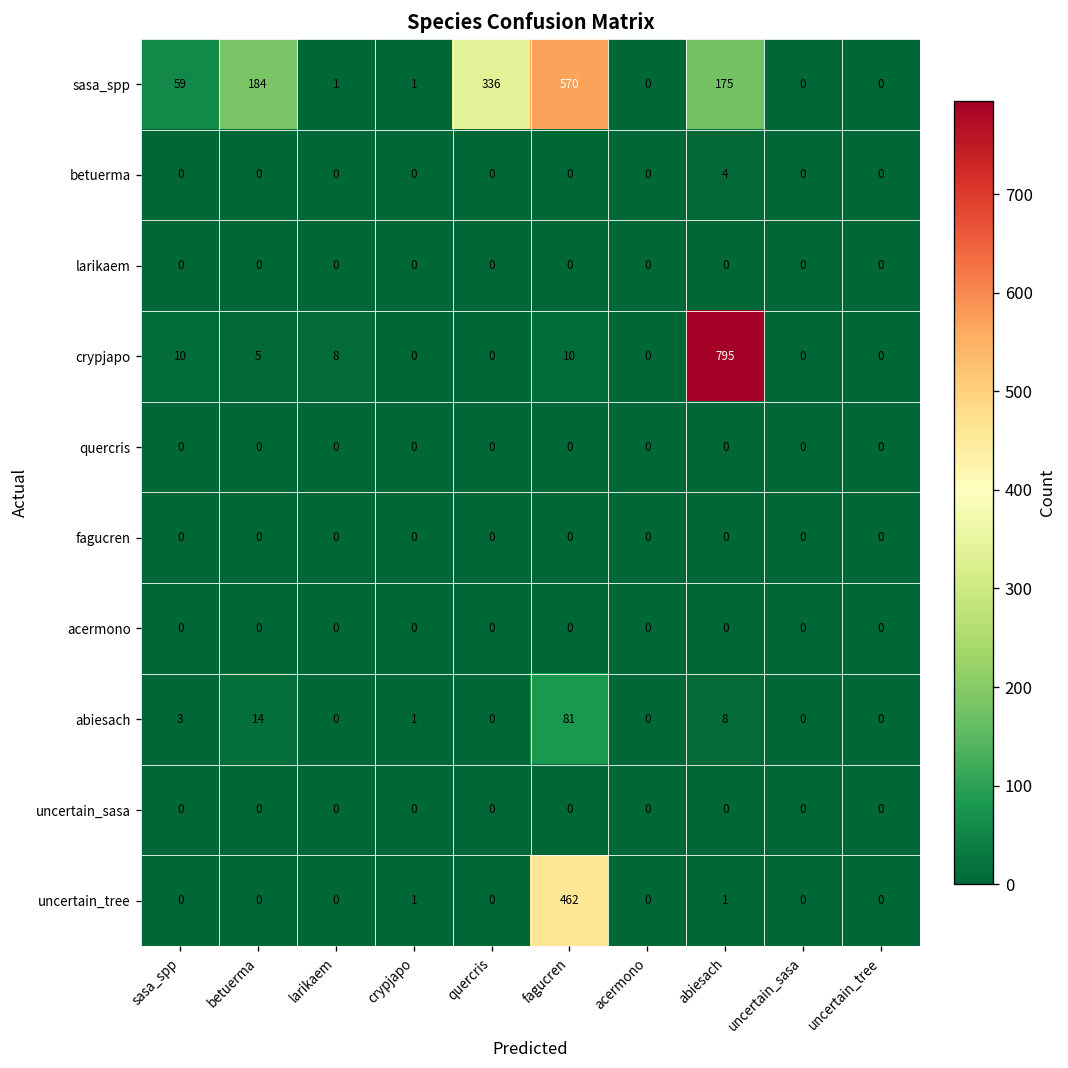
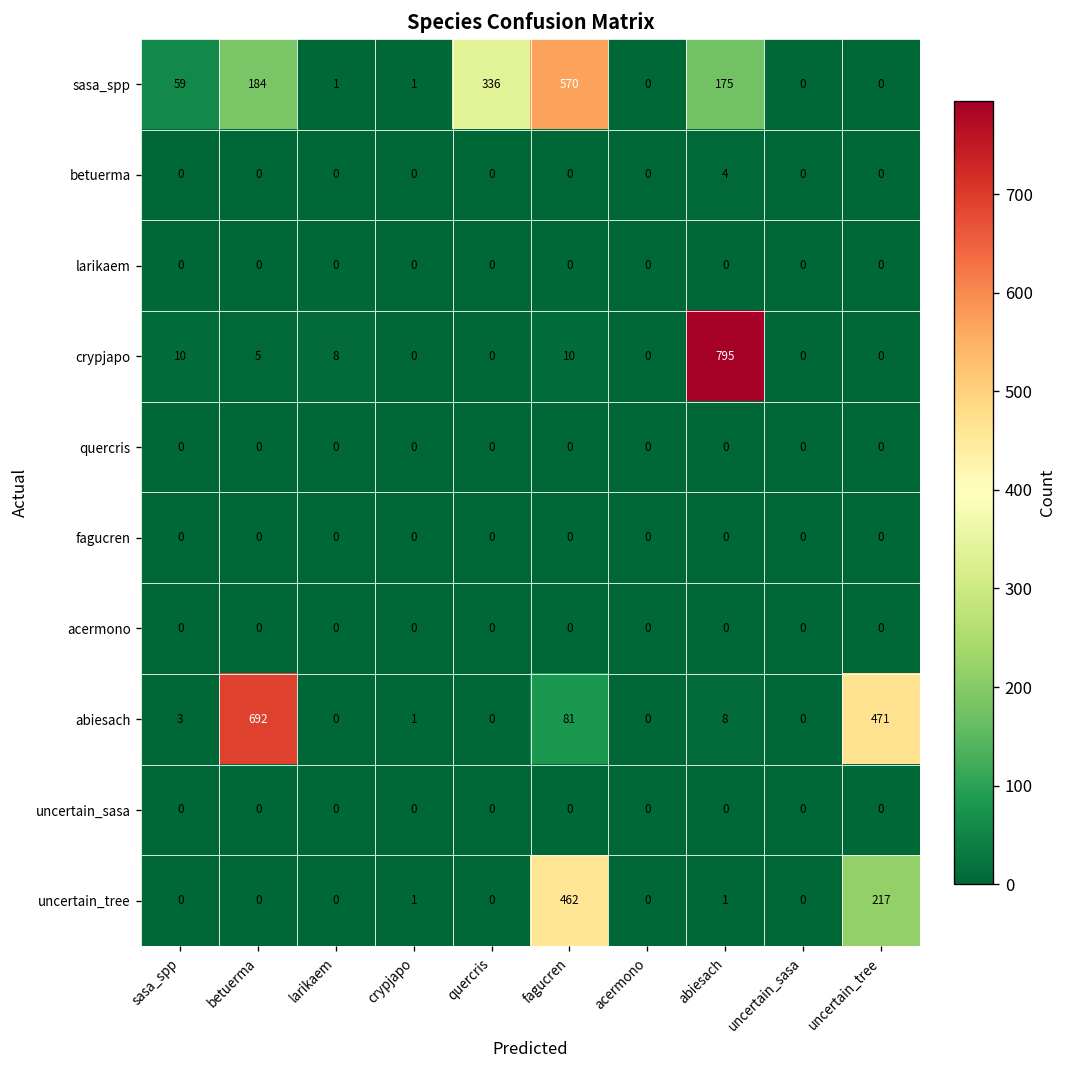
abiesach, betuerma: 14 -> 692
abiesach, uncertain_tree: 0 -> 471
uncertain_tree, uncertain_tree: 0 -> 217
